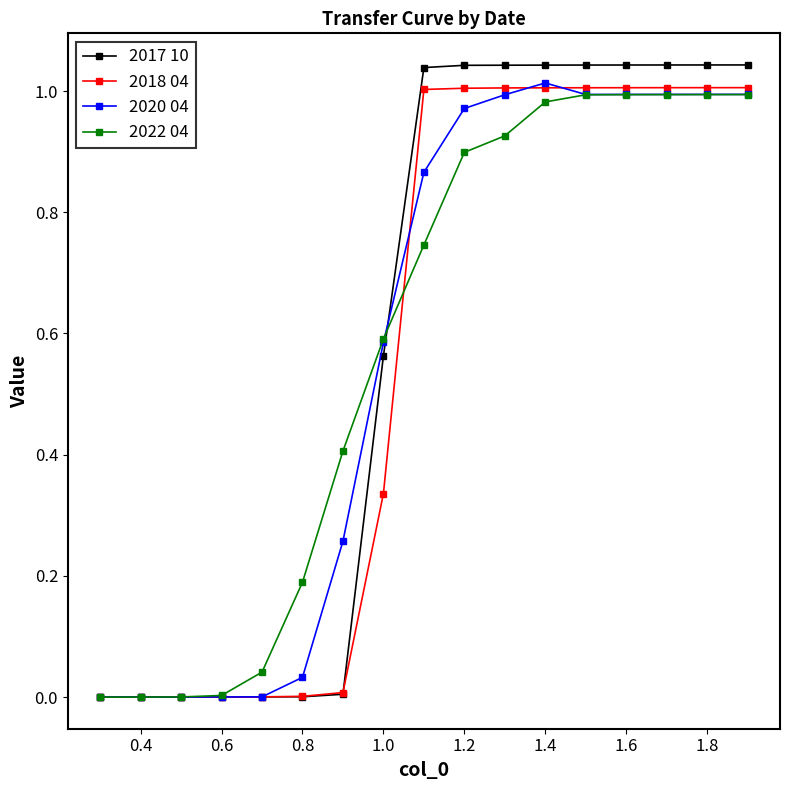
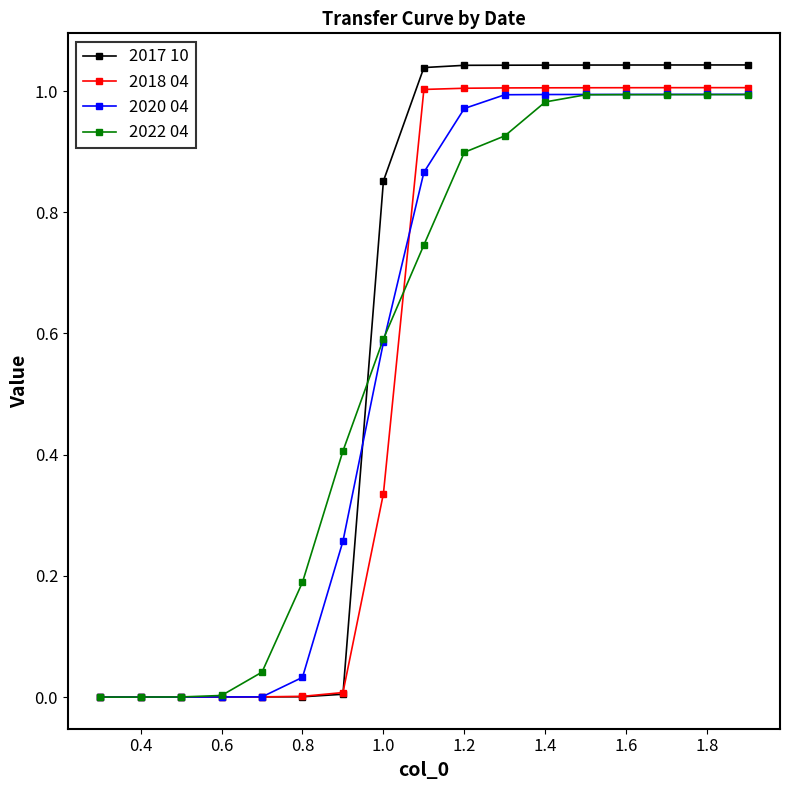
2017 10, 1.0: 0.56 -> 0.85
2020 04, 1.4: 1.01 -> 0.99
